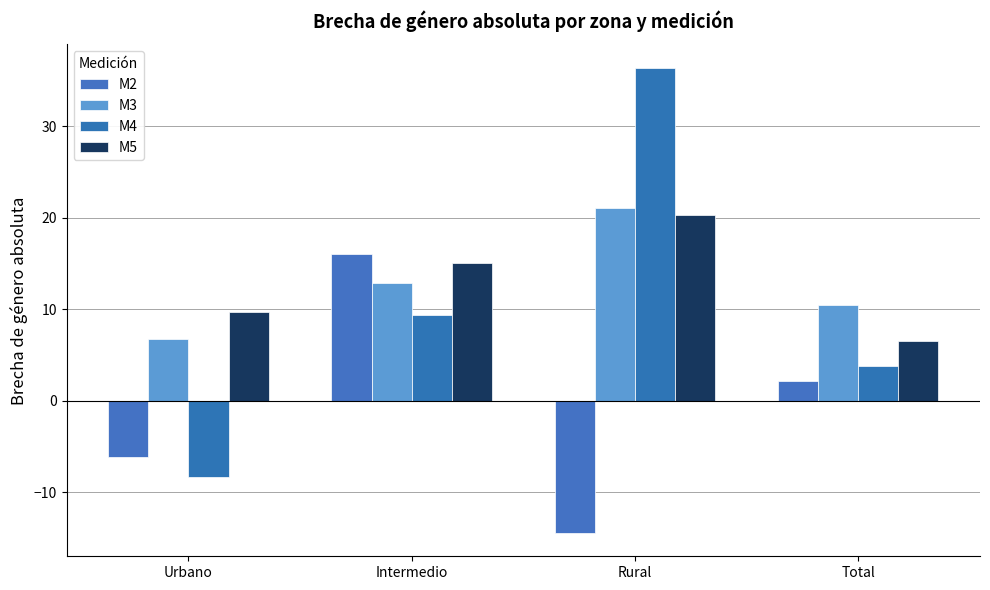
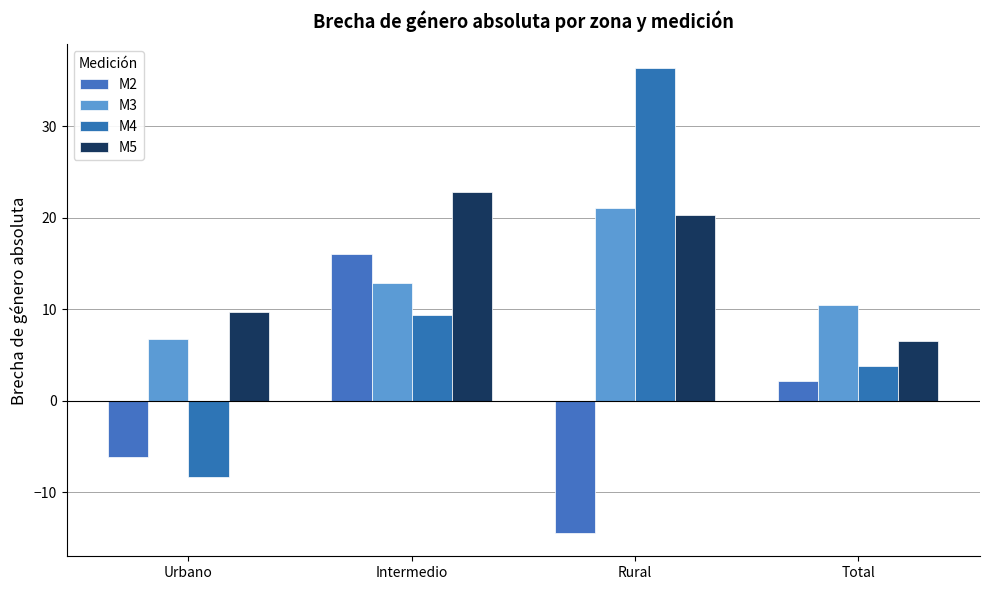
M5, Intermedio: 15 -> 23
